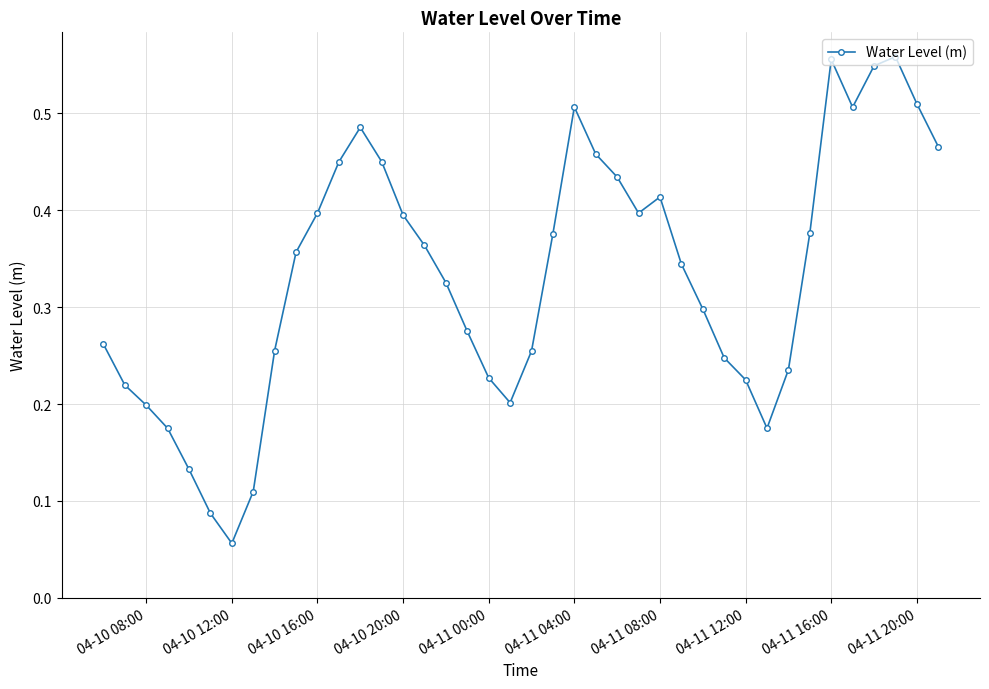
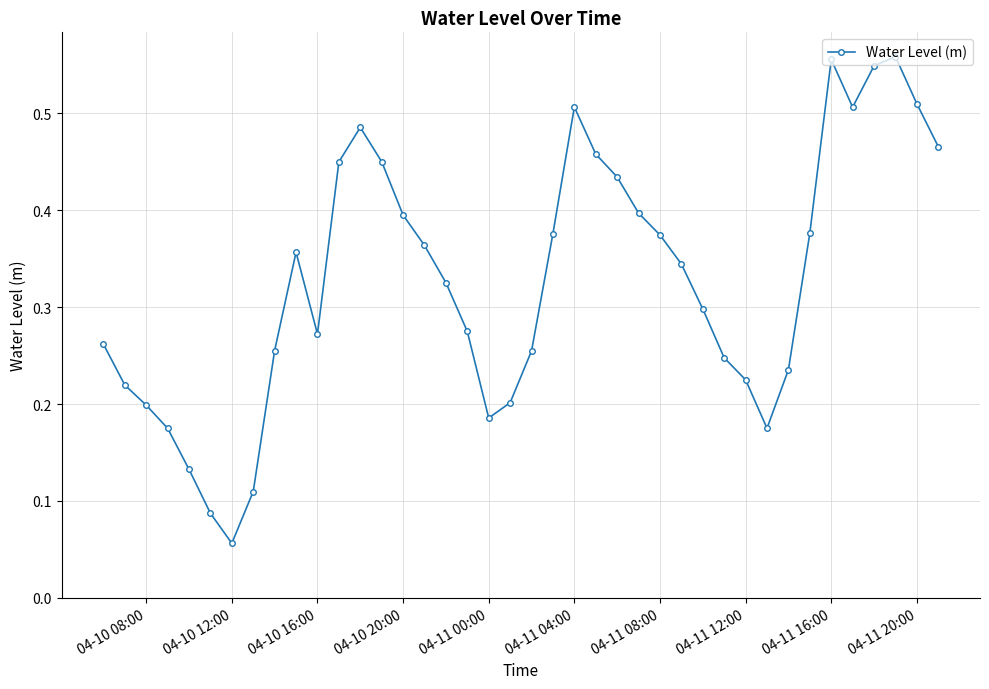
04-10 16:00: 0.40 -> 0.27
04-11 00:00: 0.23 -> 0.19
04-11 08:00: 0.41 -> 0.37
